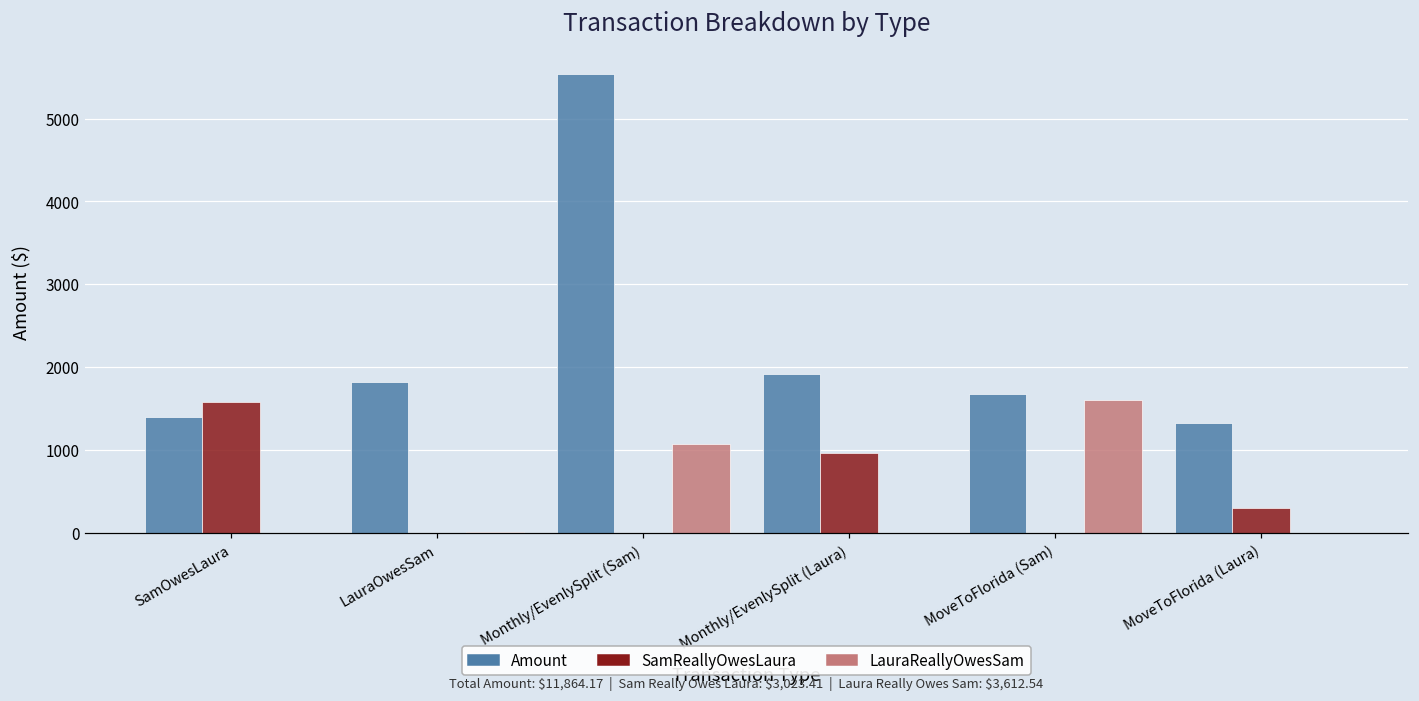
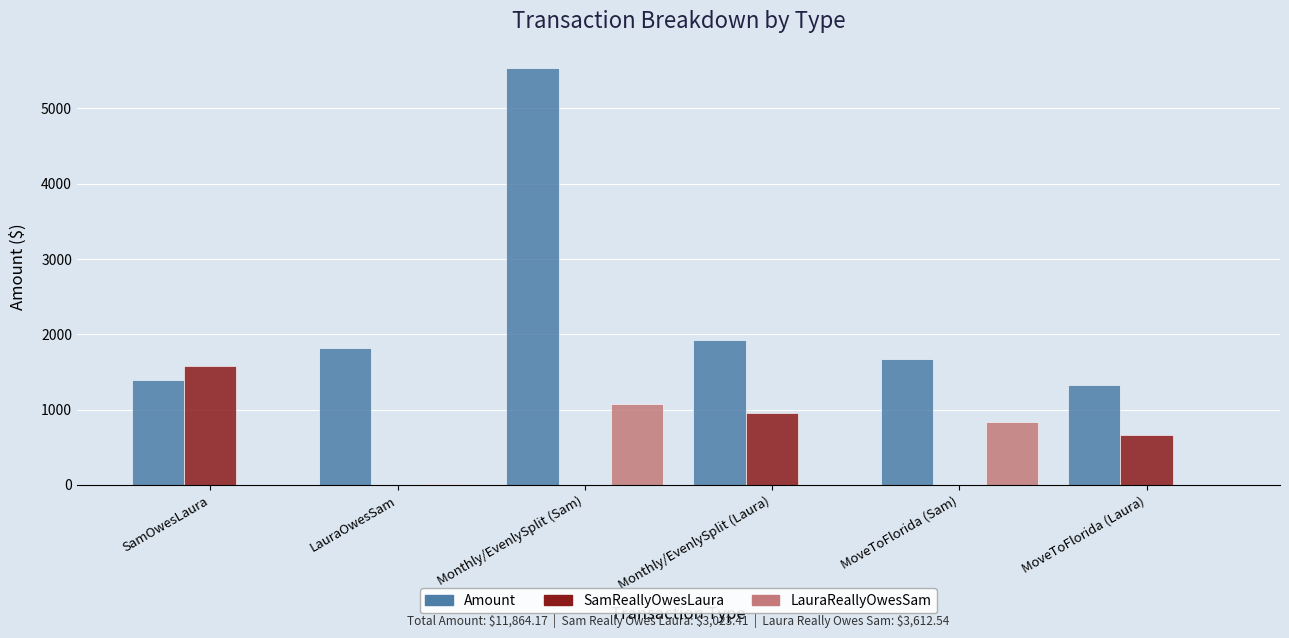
LauraReallyOwesSam, MoveToFlorida (Sam): 1600 -> 800
SamReallyOwesLaura, MoveToFlorida (Laura): 300 -> 700
